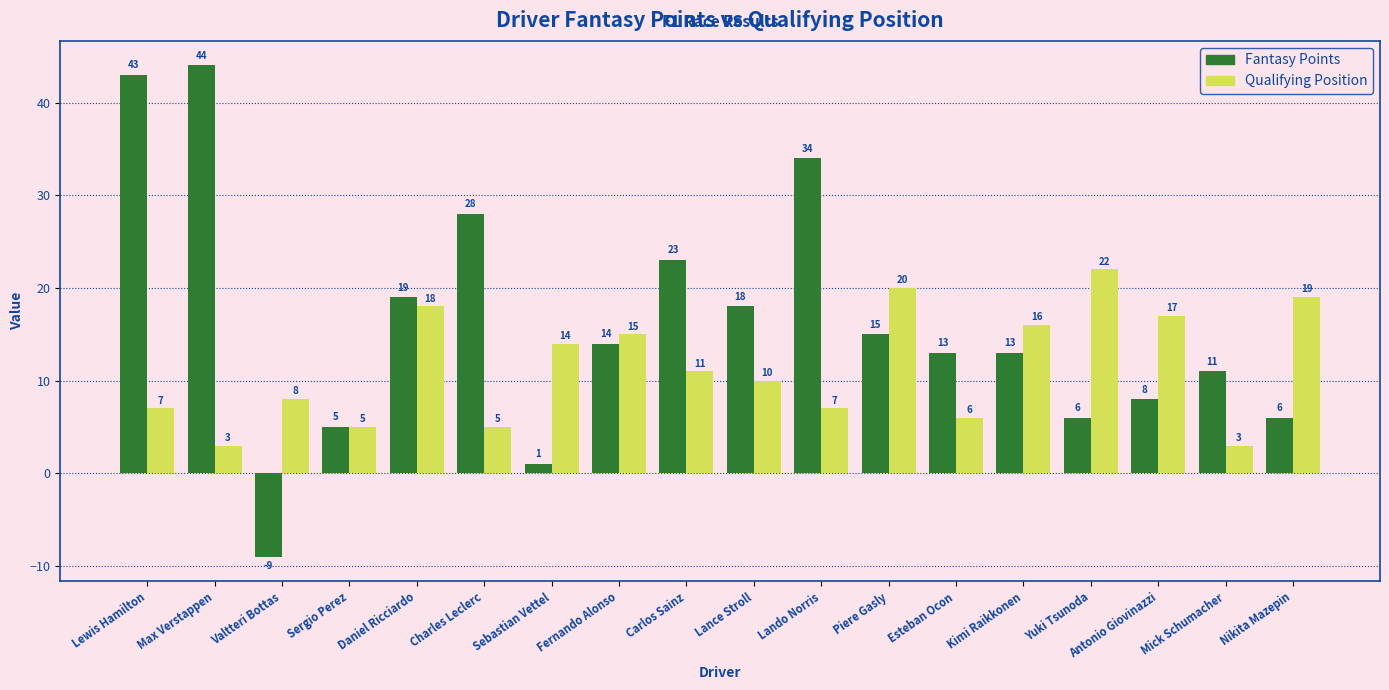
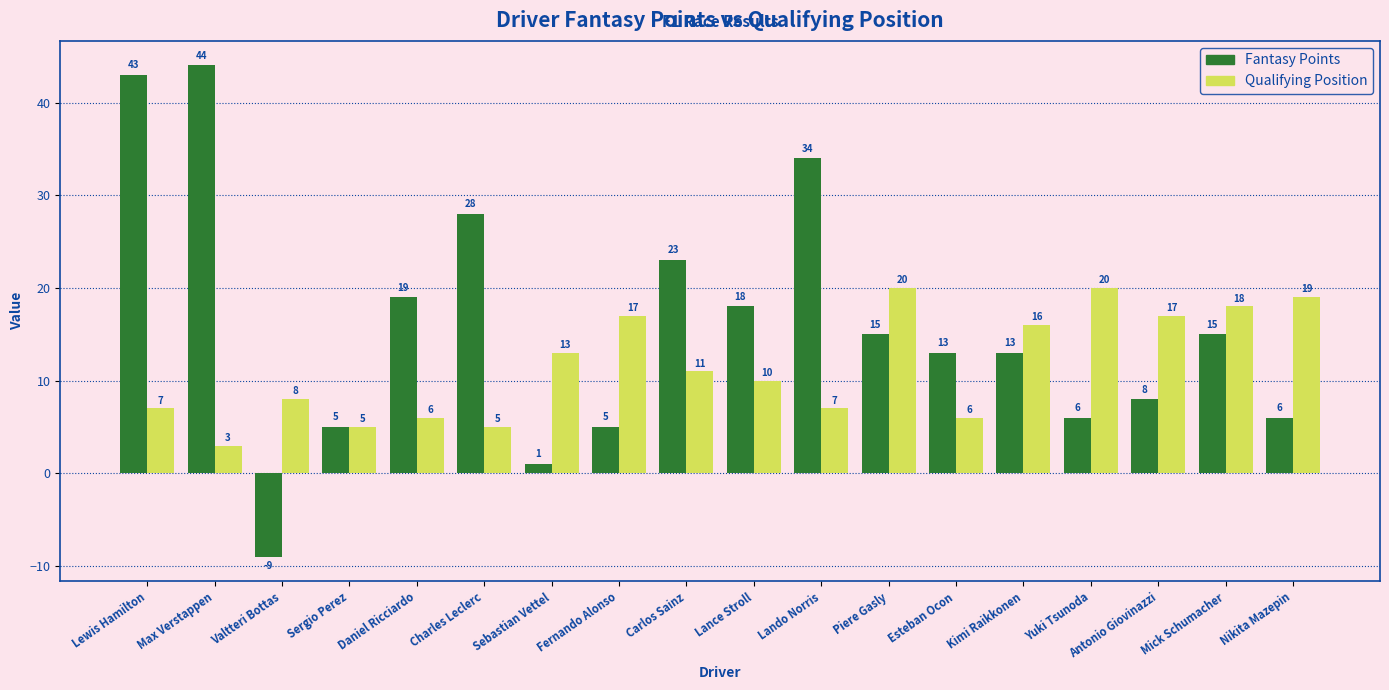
Qualifying Position, Daniel Ricciardo: 18 -> 6
Qualifying Position, Sebastian Vettel: 14 -> 13
Fantasy Points, Fernando Alonso: 14 -> 5
Qualifying Position, Fernando Alonso: 15 -> 17
Qualifying Position, Yuki Tsunoda: 22 -> 20
Fantasy Points, Mick Schumacher: 11 -> 15
Qualifying Position, Mick Schumacher: 3 -> 18
